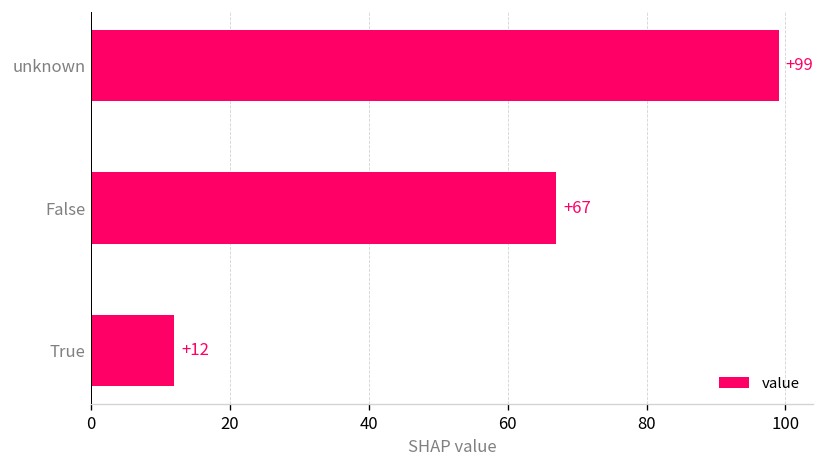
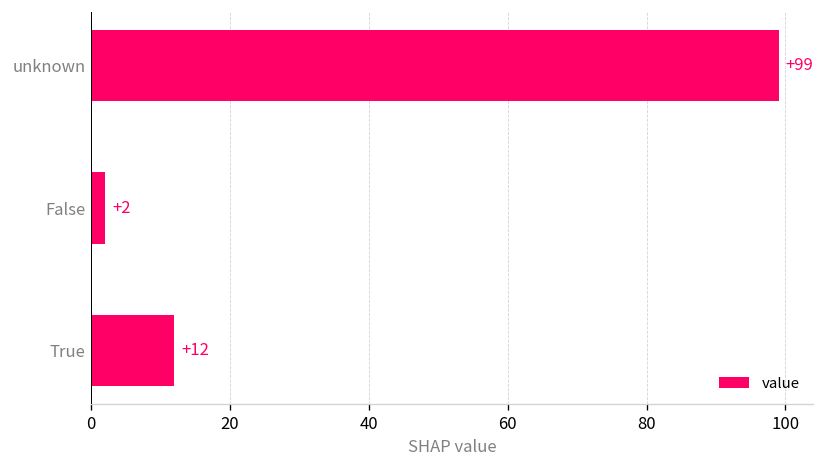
False: +67 -> +2
